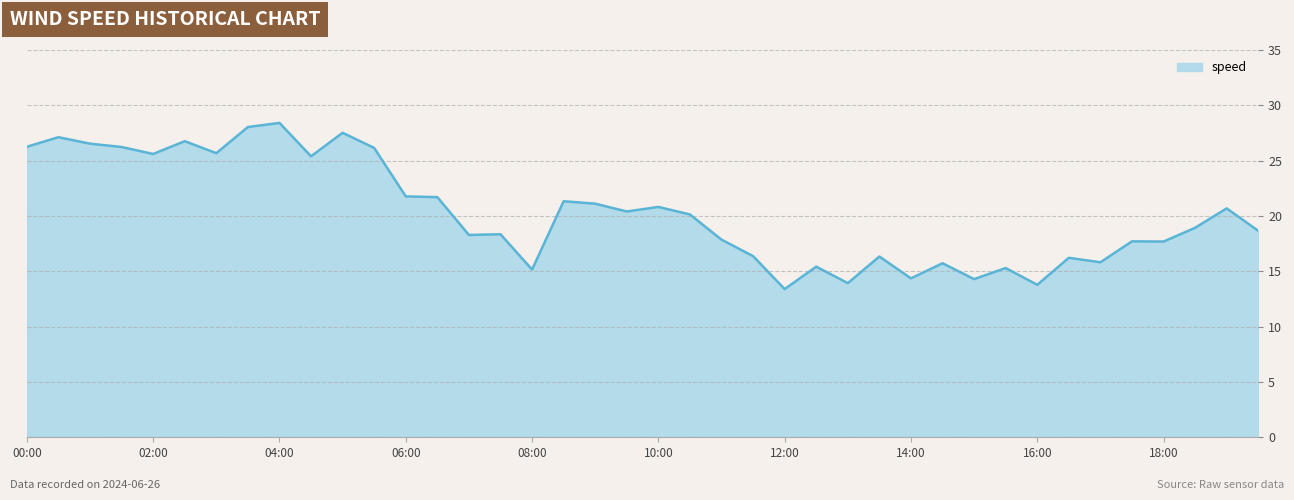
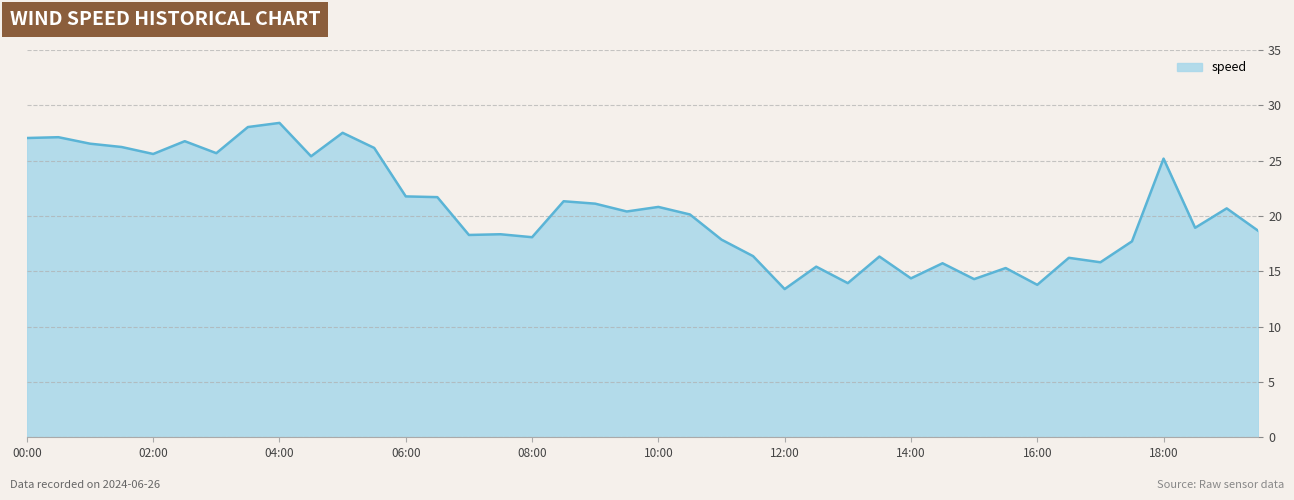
00:00: 26.3 -> 27.0
08:00: 15.2 -> 18.1
18:00: 17.7 -> 25.2
